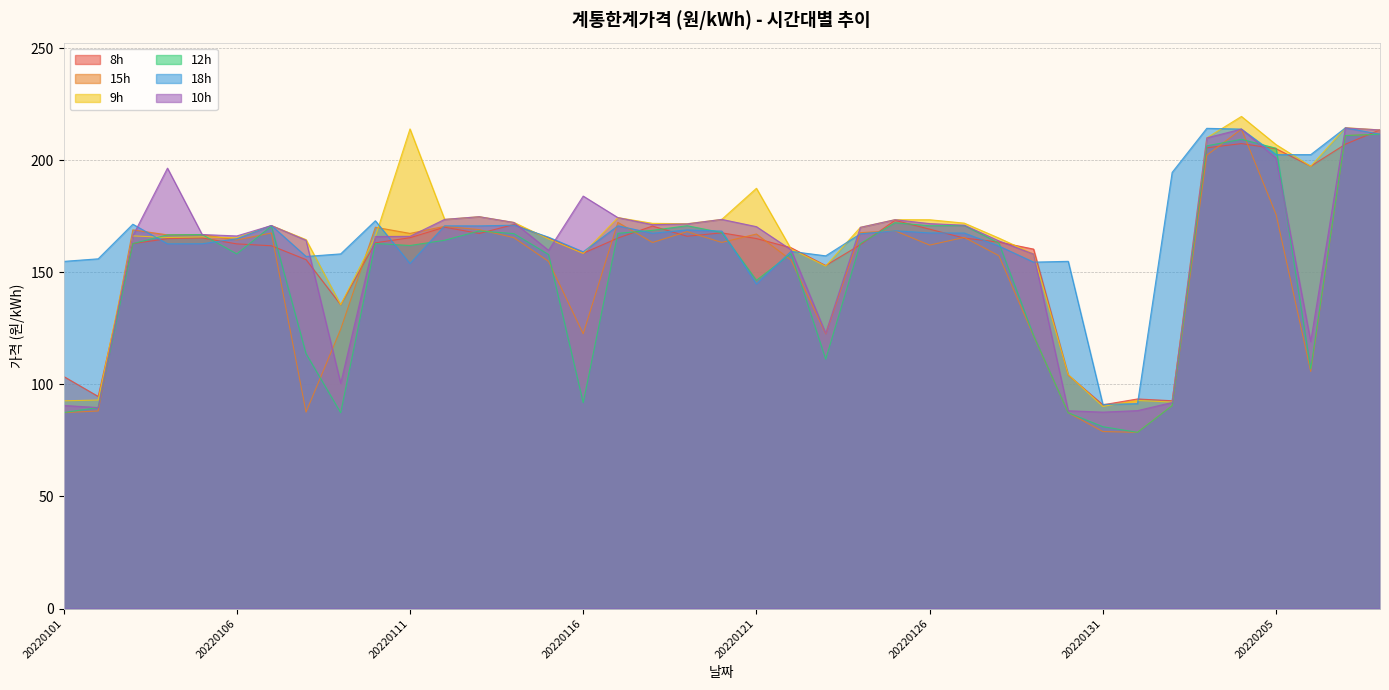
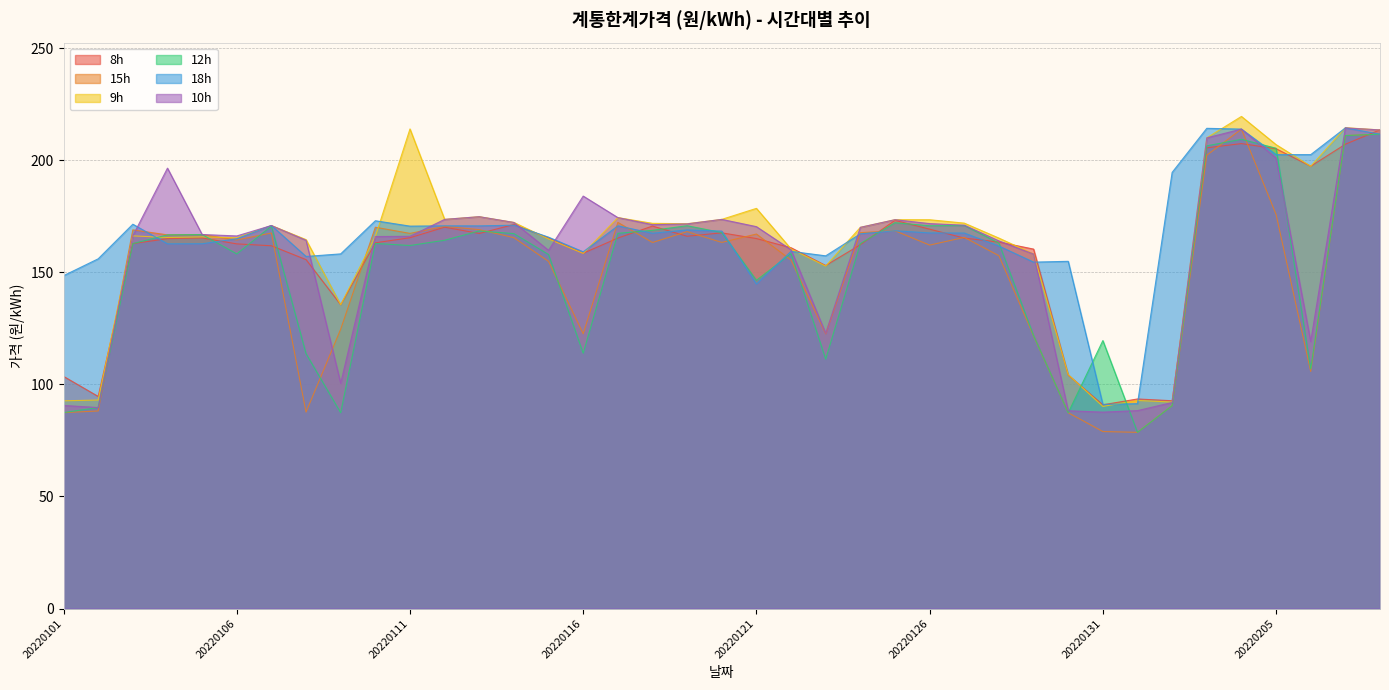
18h, 20220101: 155 -> 149
18h, 20220111: 154 -> 171
12h, 20220116: 92 -> 114
9h, 20220121: 188 -> 179
12h, 20220131: 81 -> 120
